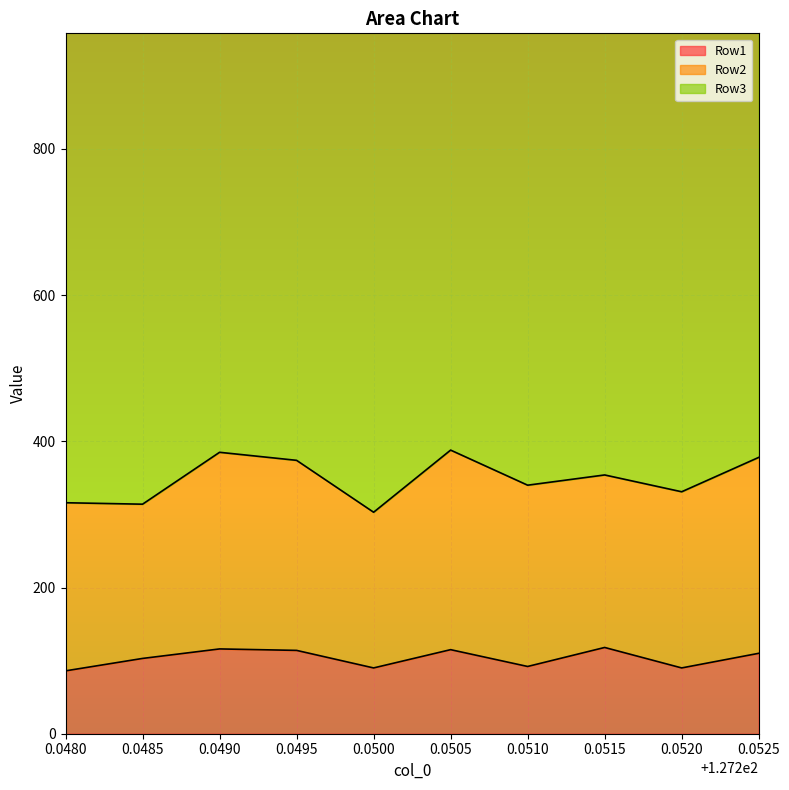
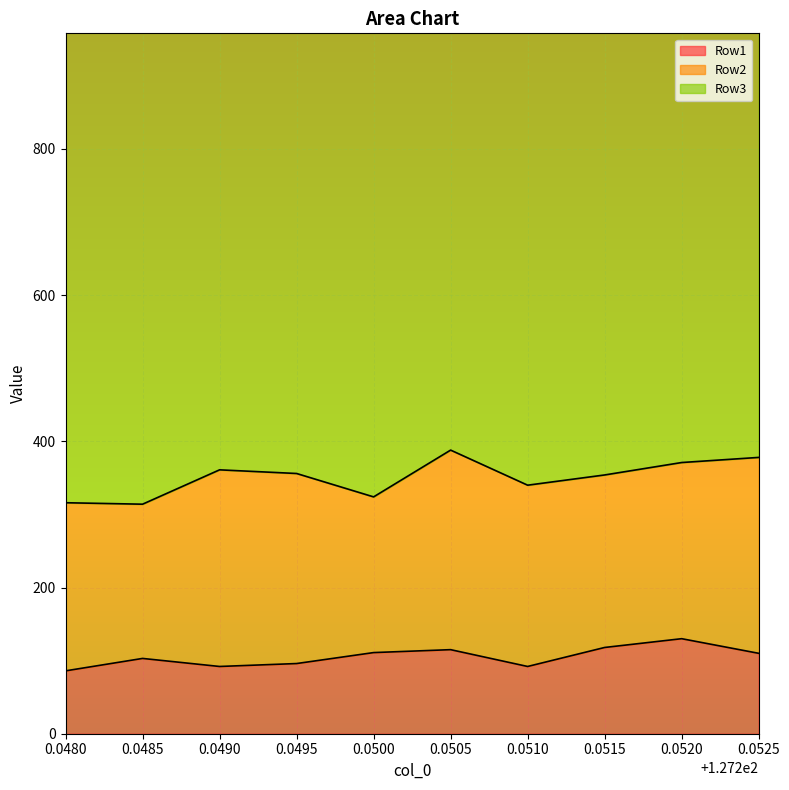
Row1, 0.0490: 120 -> 90
Row1, 0.0495: 110 -> 100
Row1, 0.0500: 90 -> 110
Row1, 0.0520: 90 -> 130
